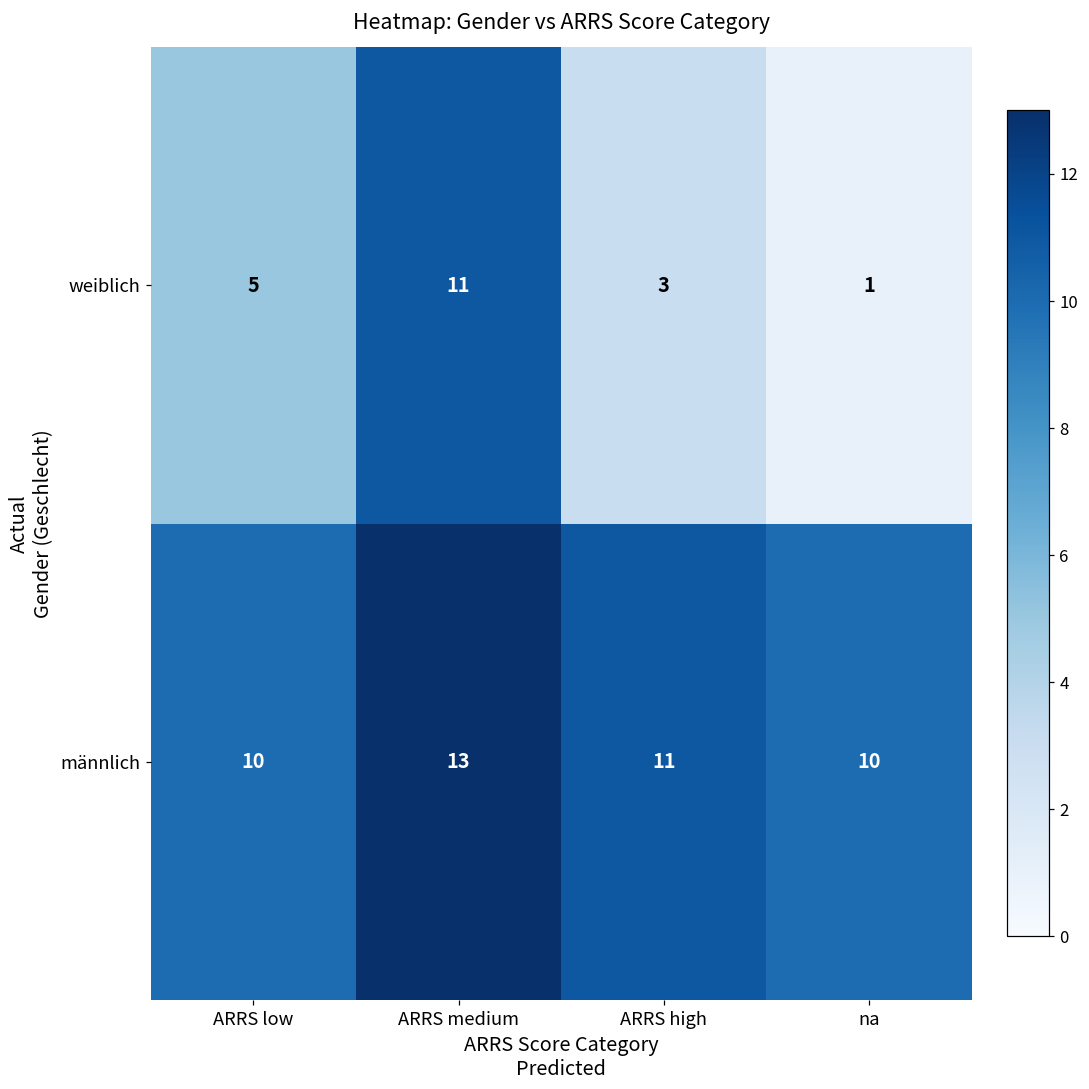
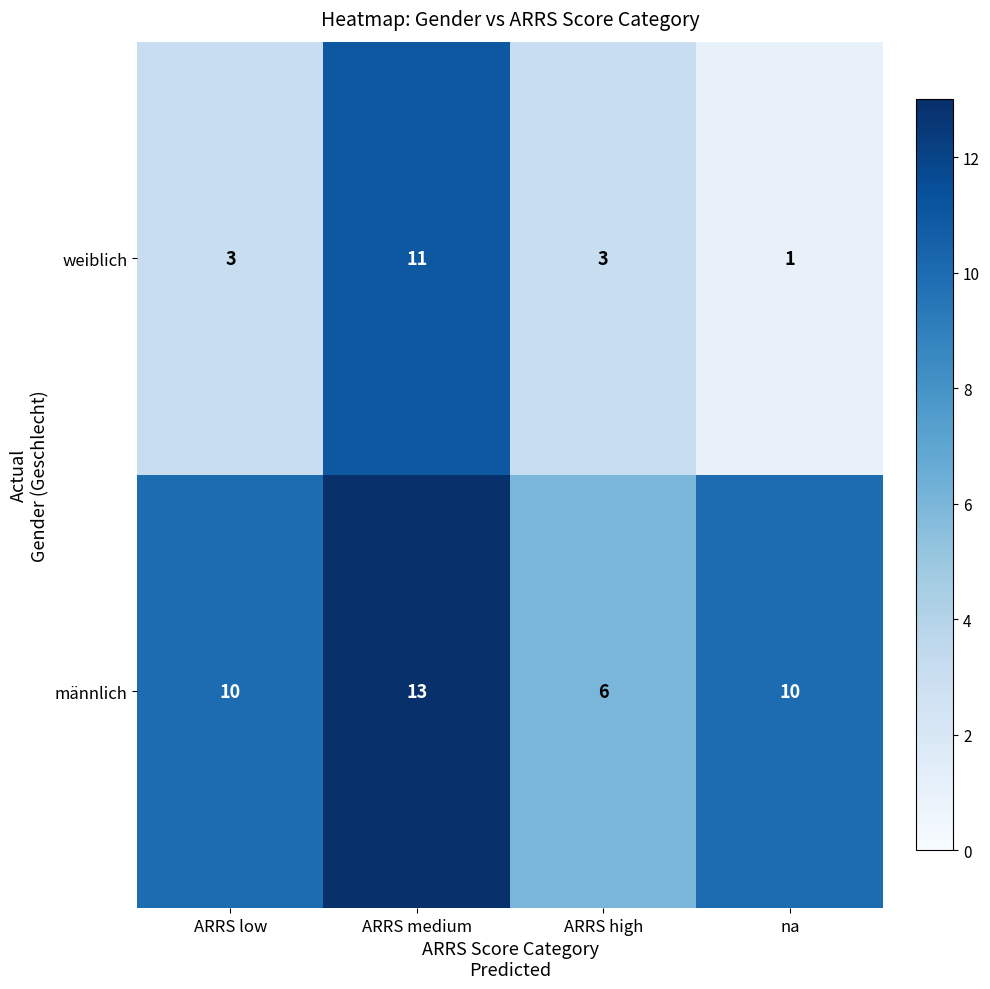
weiblich, ARRS low: 5 -> 3
männlich, ARRS high: 11 -> 6
